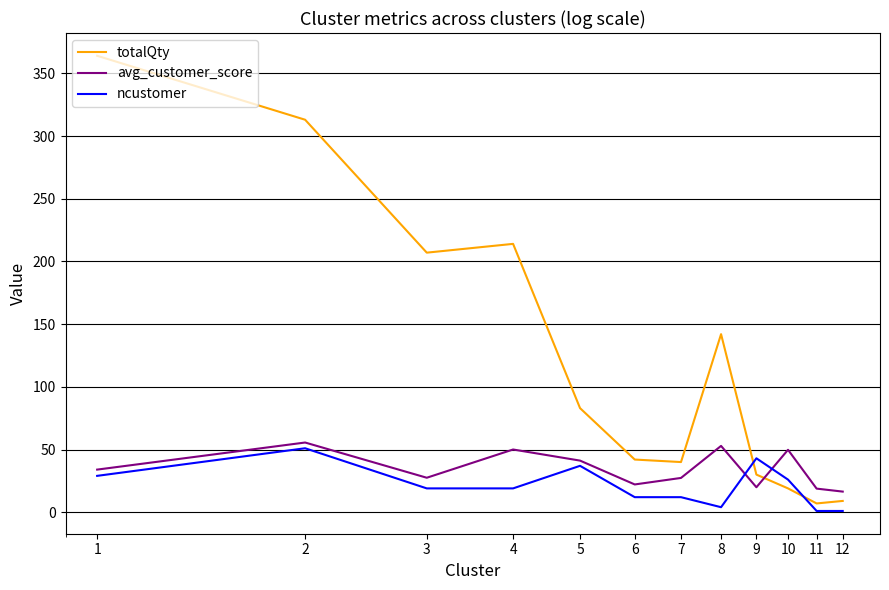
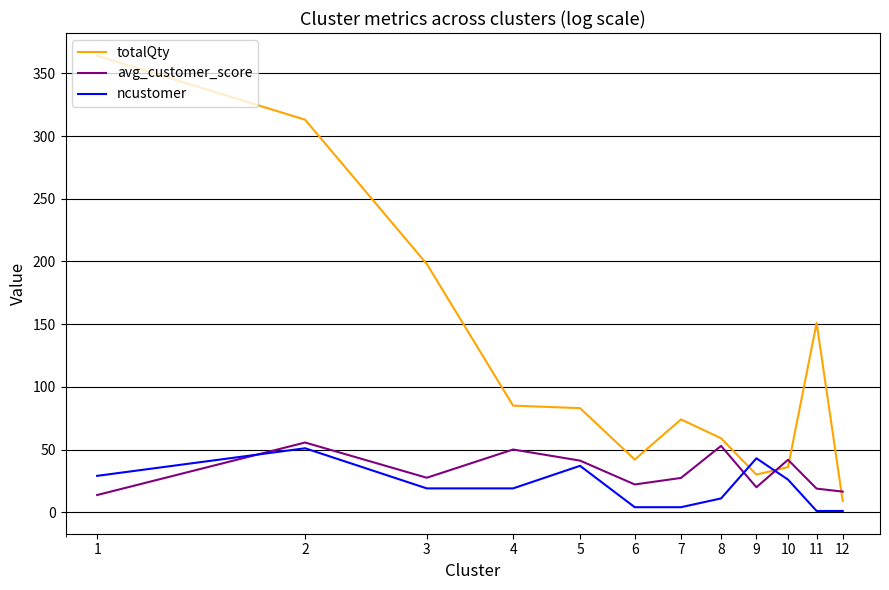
avg_customer_score, 1: 34 -> 14
totalQty, 3: 207 -> 198
totalQty, 4: 214 -> 85
ncustomer, 6: 12 -> 4
totalQty, 7: 40 -> 74
ncustomer, 7: 12 -> 4
totalQty, 8: 142 -> 59
ncustomer, 8: 4 -> 11
totalQty, 10: 19 -> 36
avg_customer_score, 10: 50 -> 42
totalQty, 11: 7 -> 151
